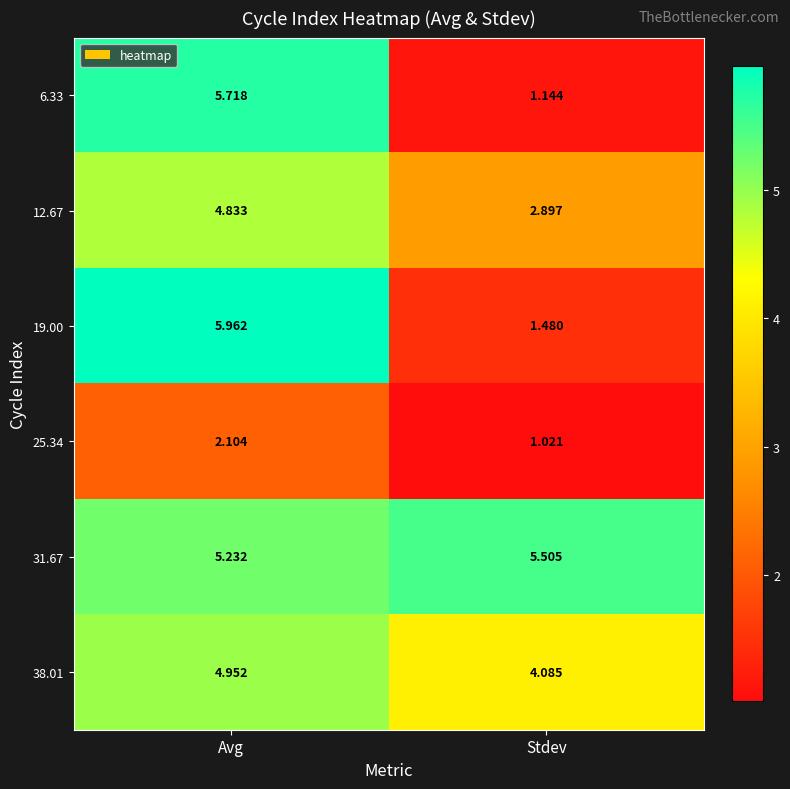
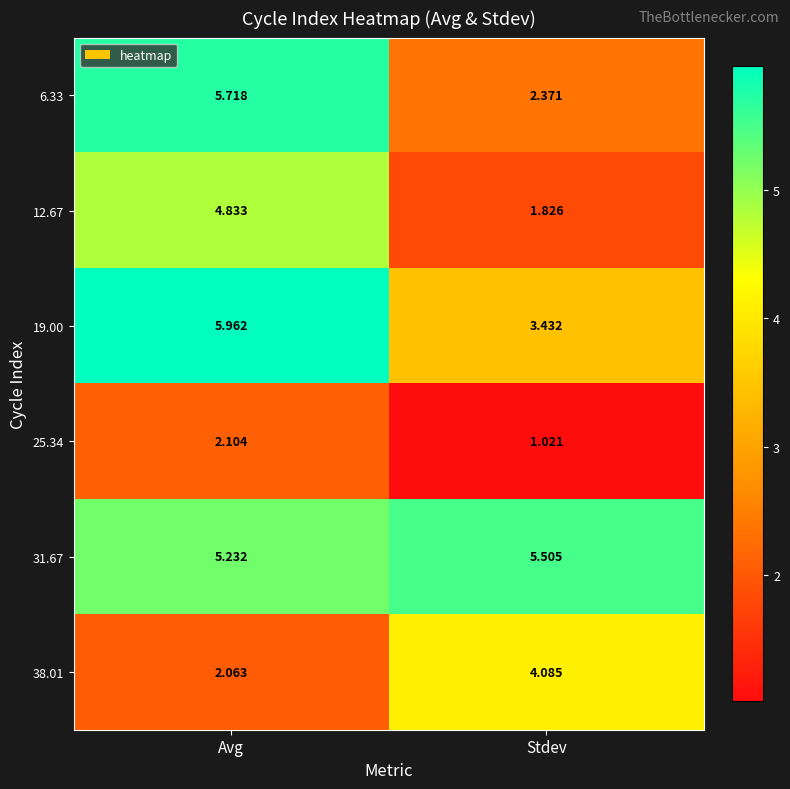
6.33, Stdev: 1.144 -> 2.371
12.67, Stdev: 2.897 -> 1.826
19.00, Stdev: 1.480 -> 3.432
38.01, Avg: 4.952 -> 2.063
